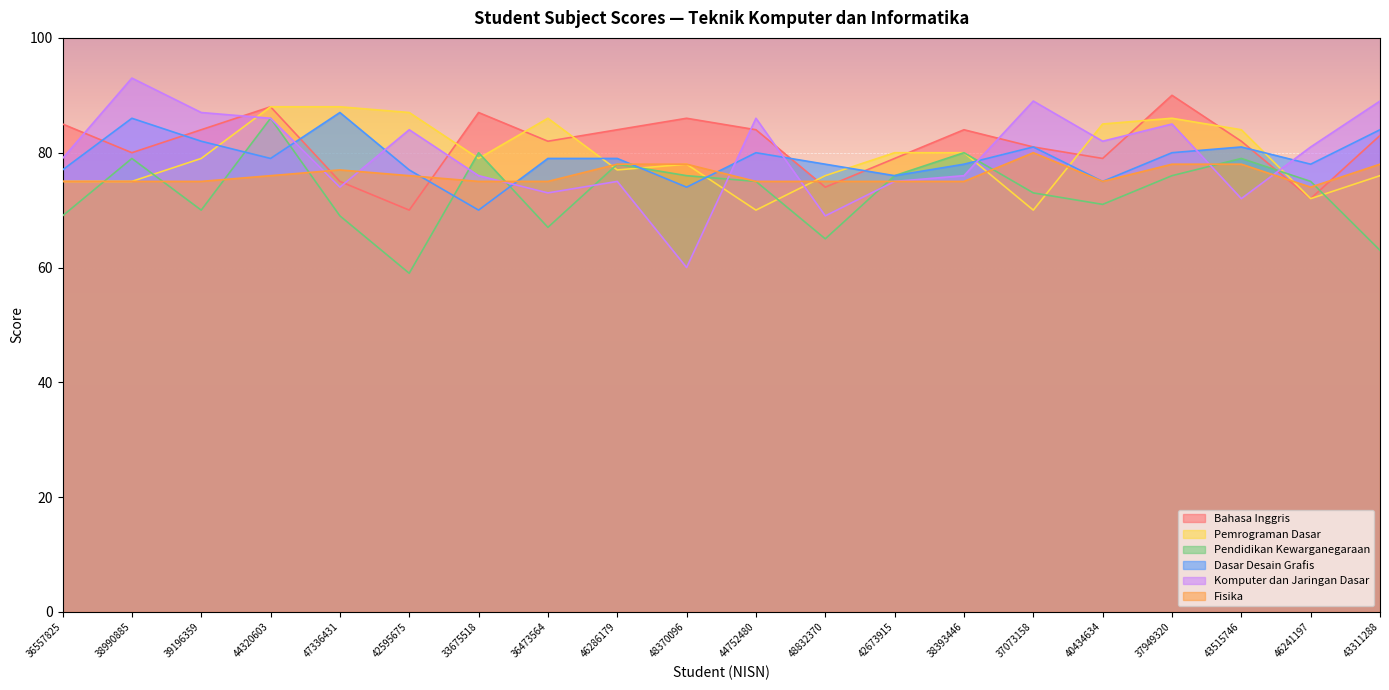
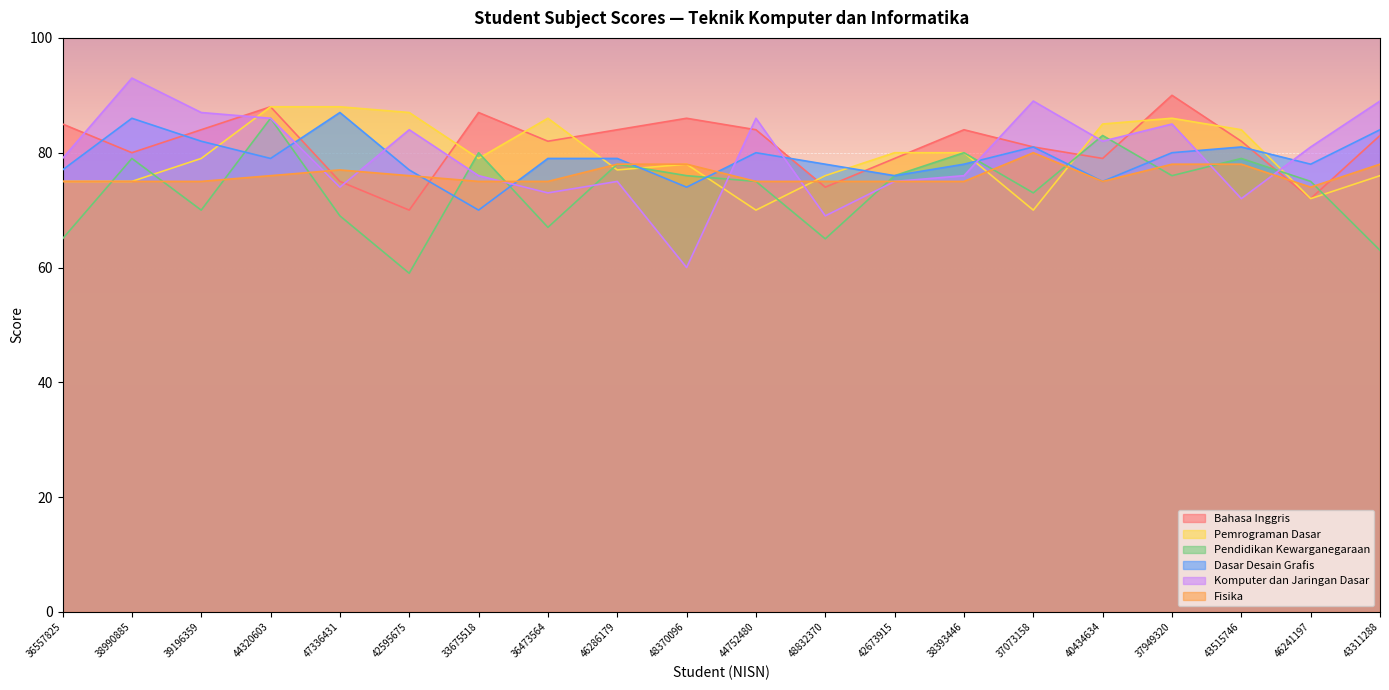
Pendidikan Kewarganegaraan, 36557825: 69 -> 65
Pendidikan Kewarganegaraan, 40434634: 71 -> 83
